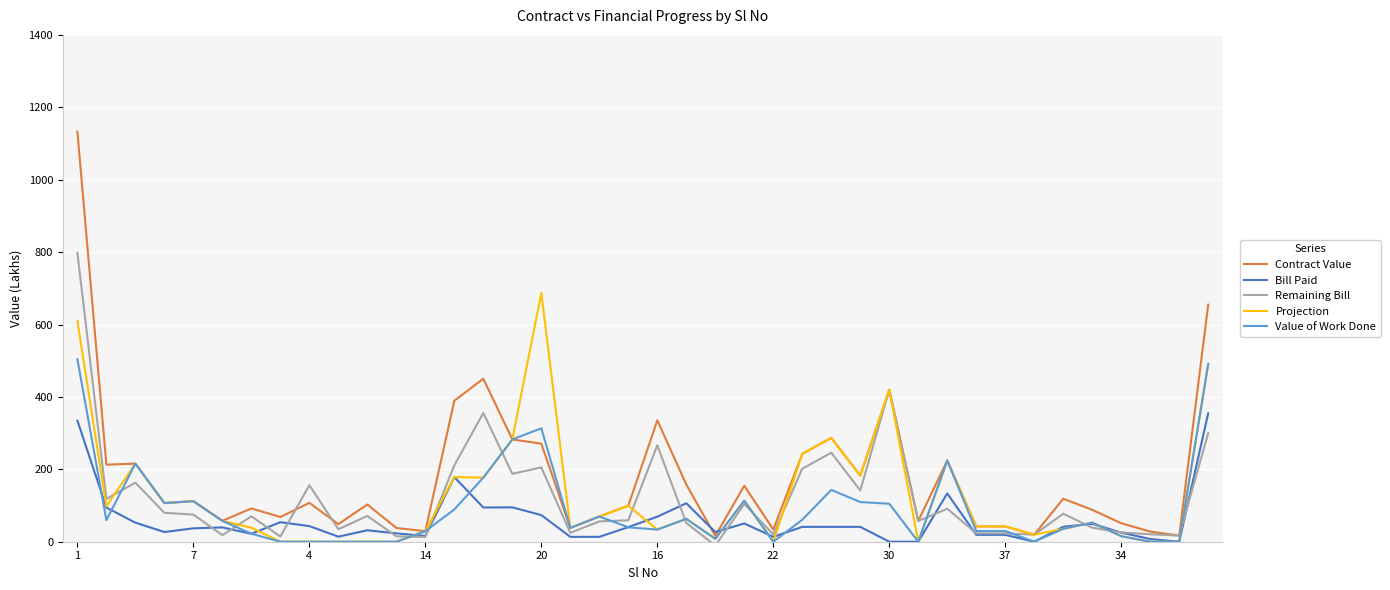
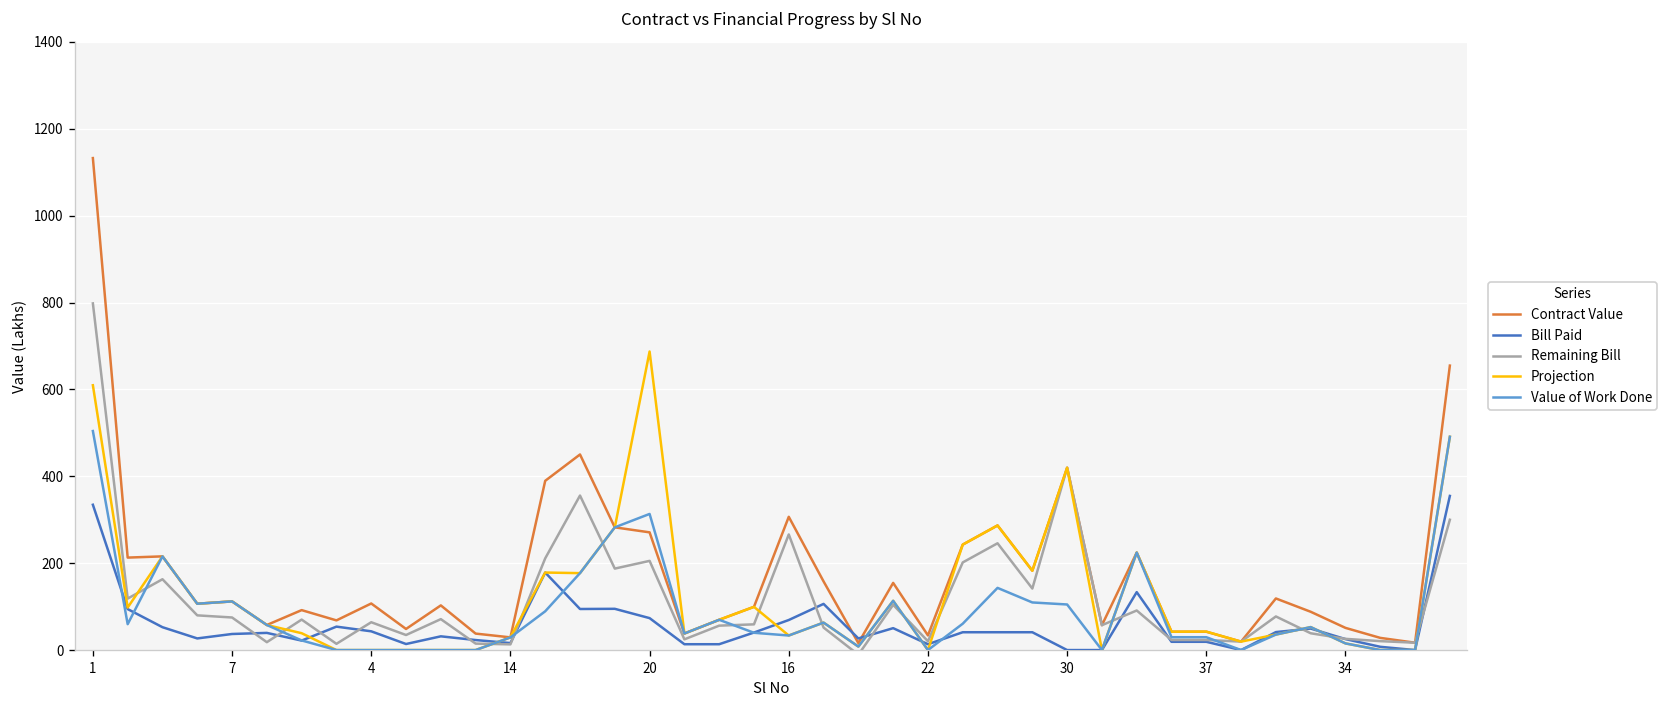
Remaining Bill, 4: 160 -> 60
Contract Value, 16: 340 -> 310
